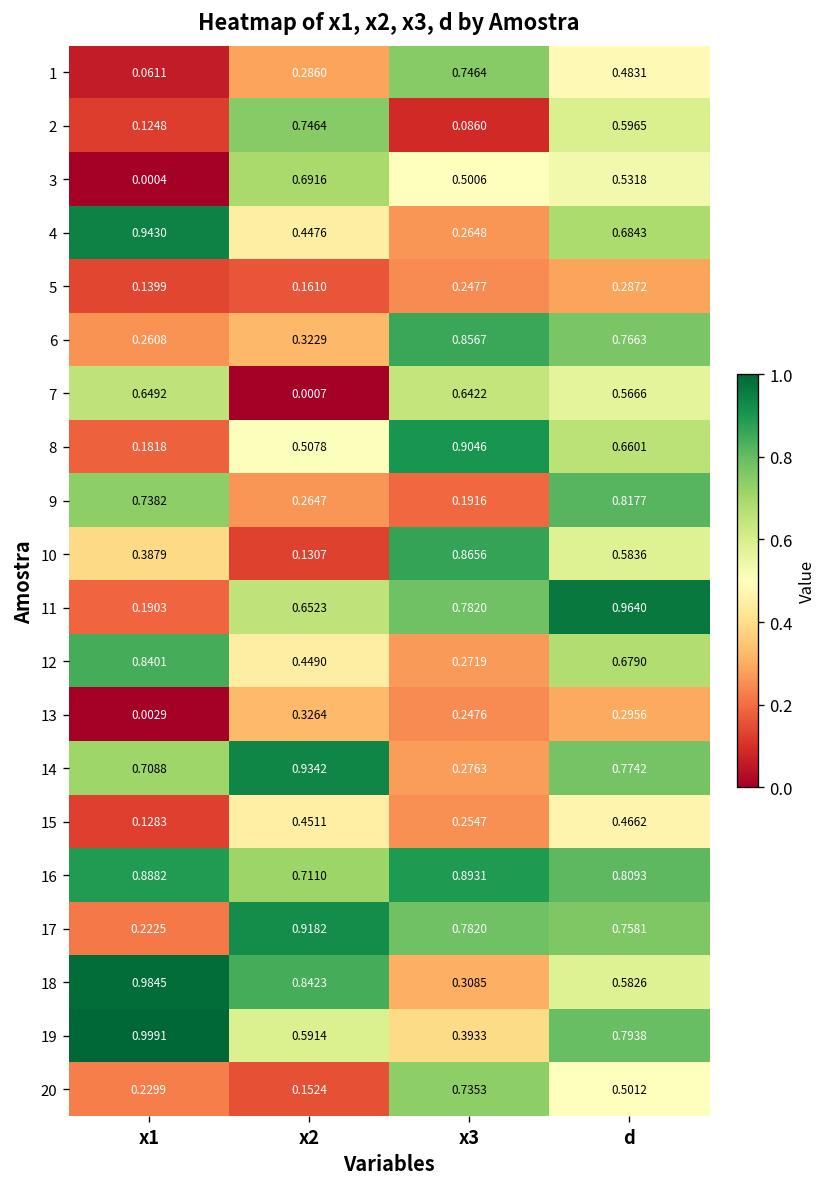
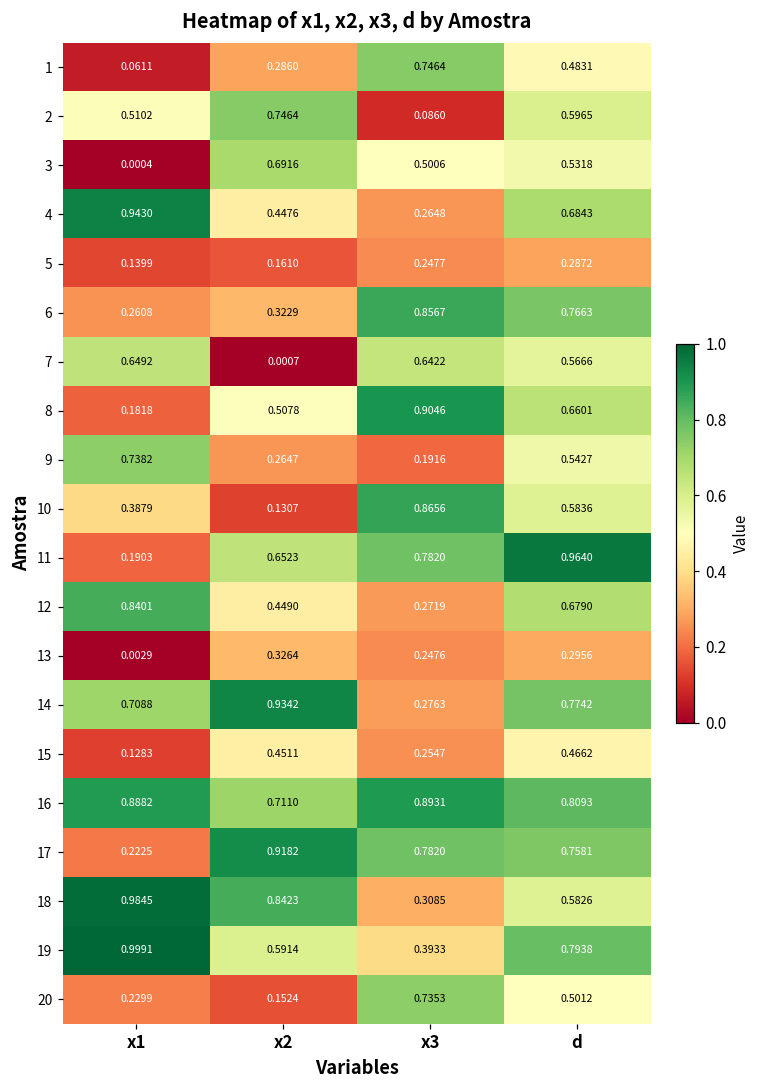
2, x1: 0.1248 -> 0.5102
9, d: 0.8177 -> 0.5427
